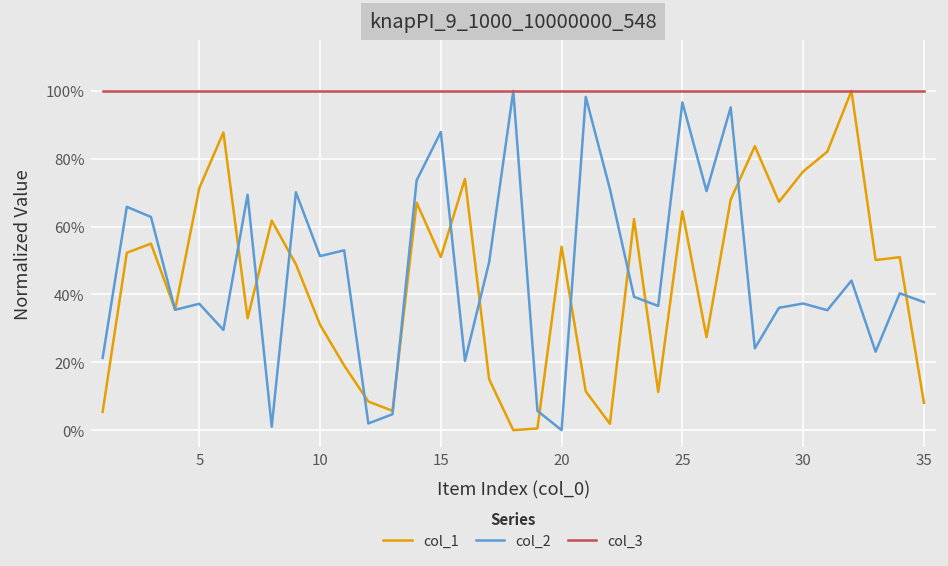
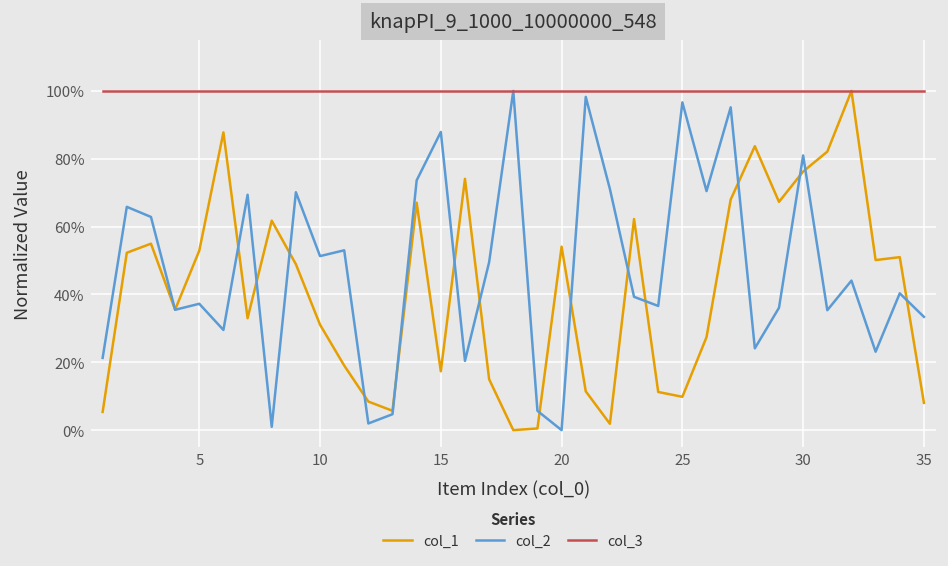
col_1, 5: 71% -> 53%
col_1, 15: 51% -> 17%
col_1, 25: 65% -> 10%
col_2, 30: 37% -> 81%
col_2, 35: 38% -> 33%
